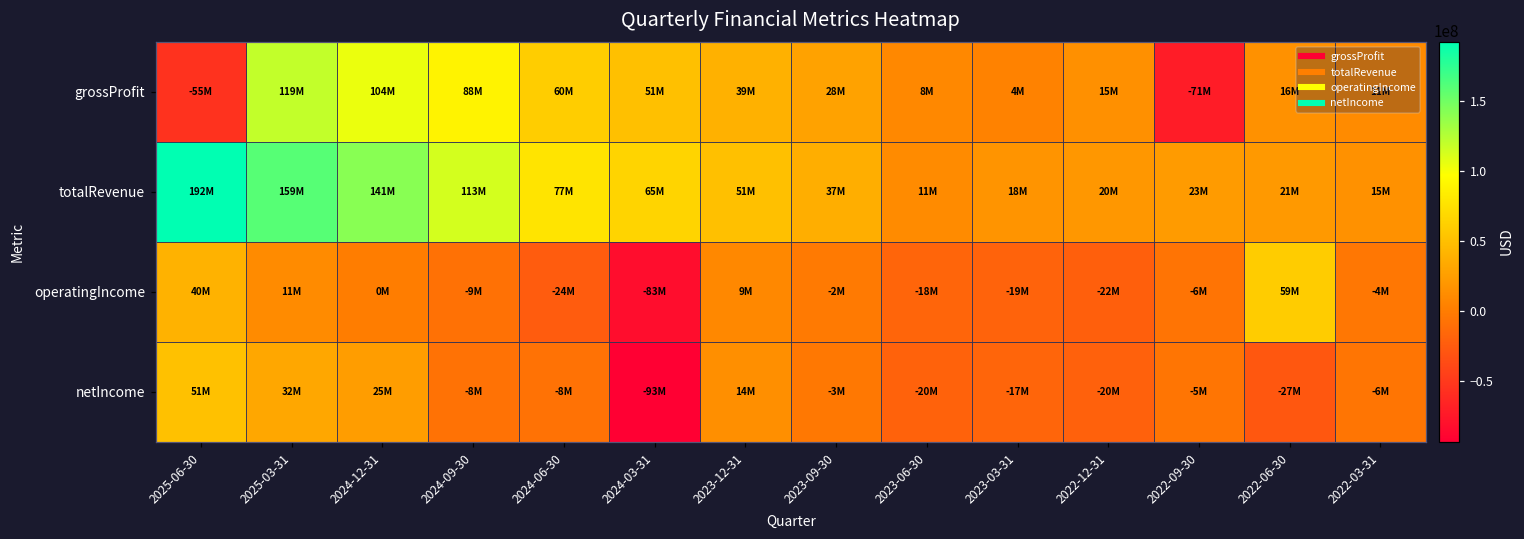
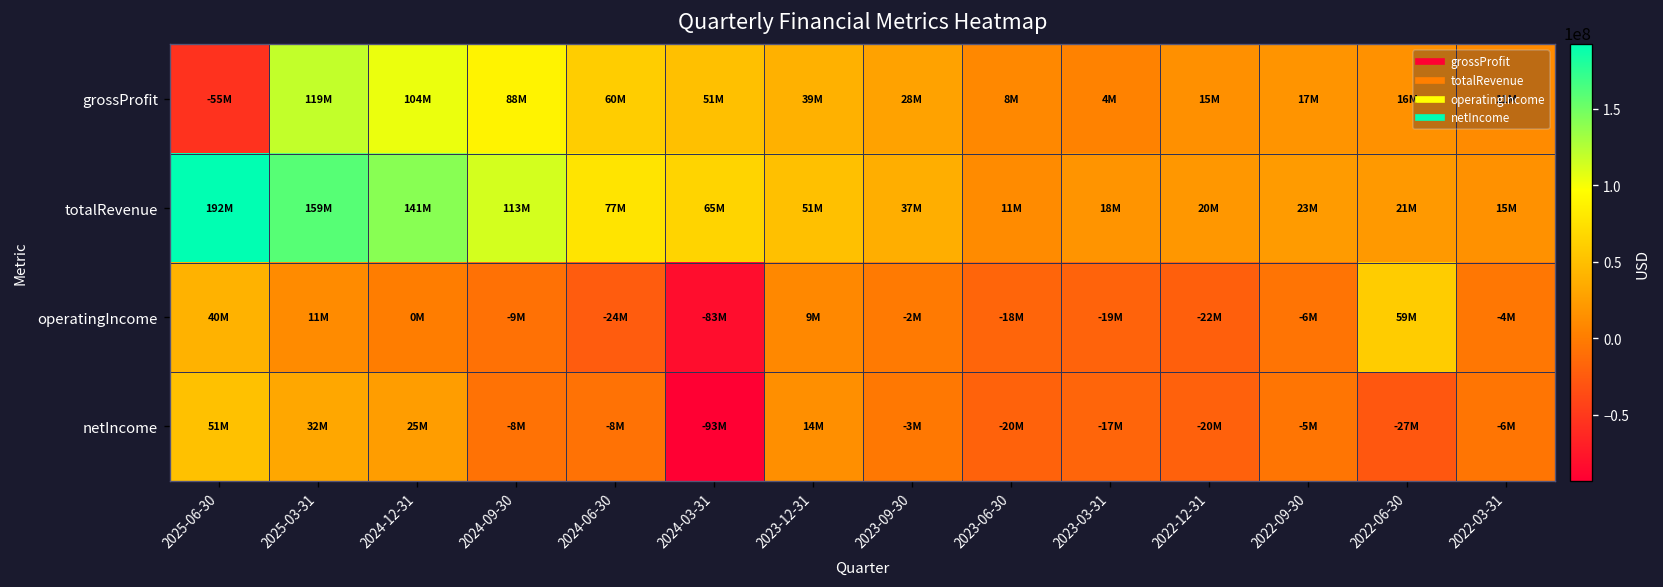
grossProfit, 2022-09-30: -71M -> 17M
